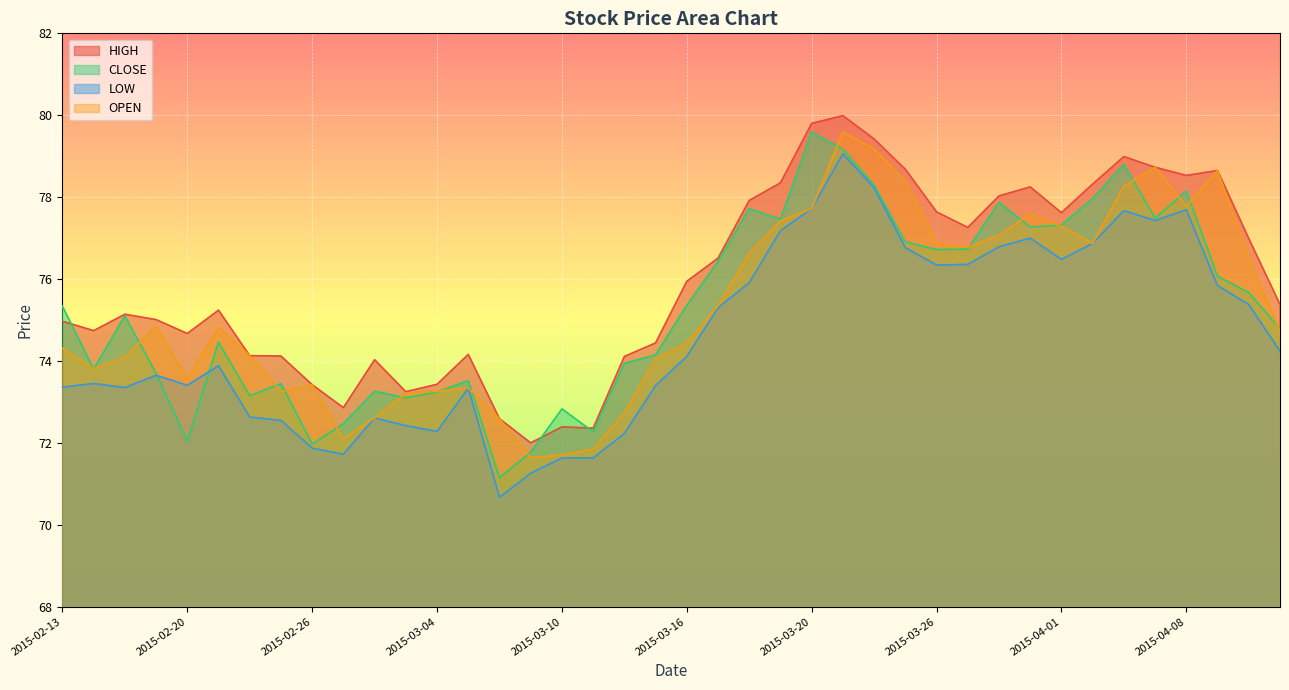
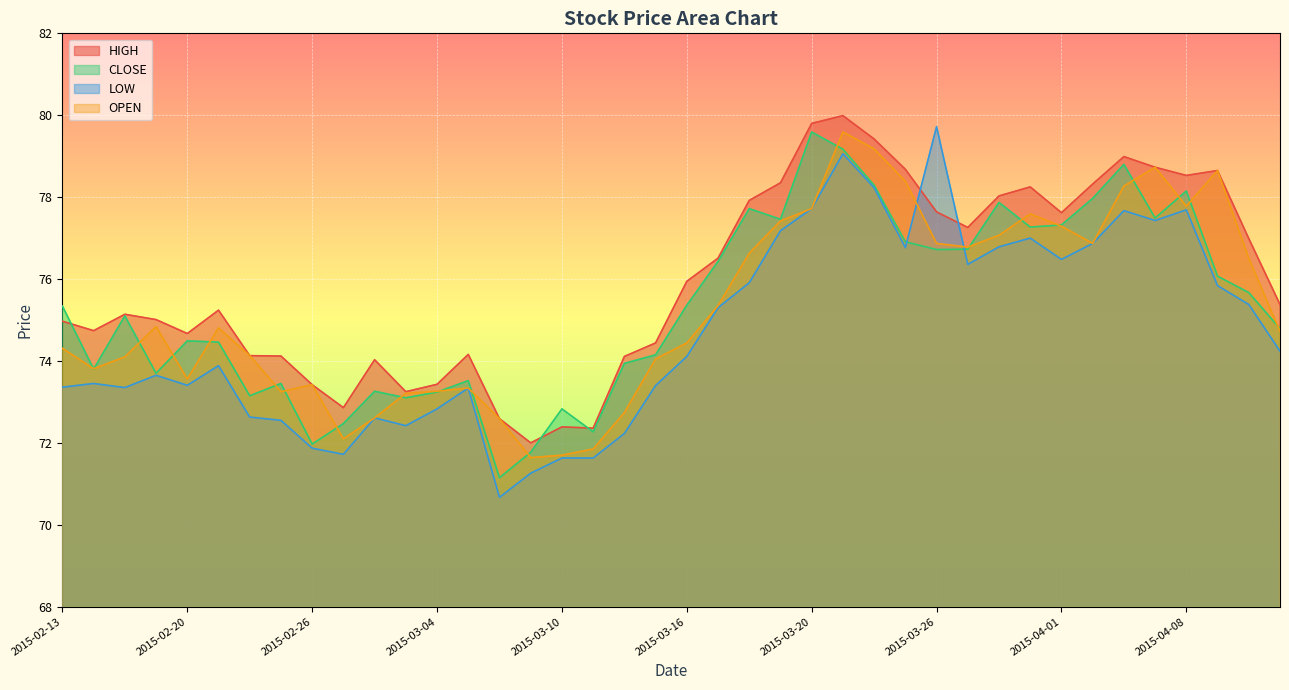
CLOSE, 2015-02-20: 72.0 -> 74.5
LOW, 2015-03-04: 72.3 -> 72.8
LOW, 2015-03-26: 76.3 -> 79.7
